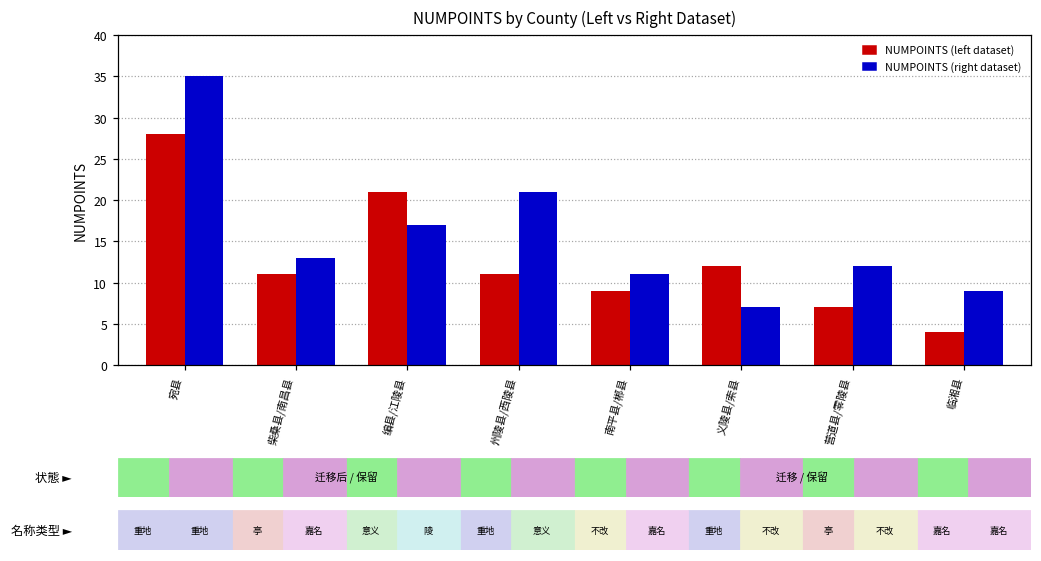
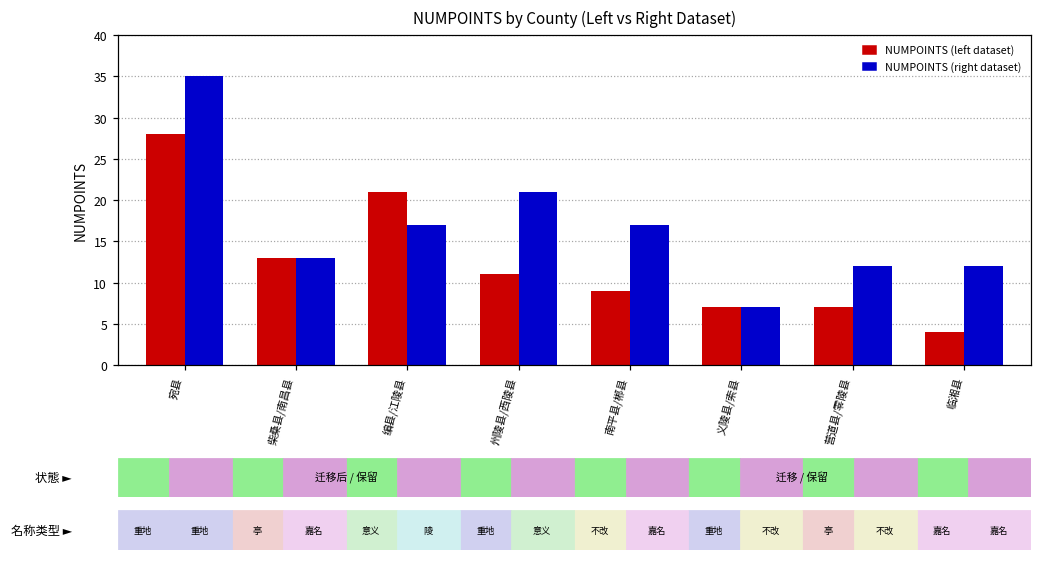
NUMPOINTS (left dataset), 柴桑县/南昌县: 11 -> 13
NUMPOINTS (right dataset), 南平县/郴县: 11 -> 17
NUMPOINTS (left dataset), 义陵县/索县: 12 -> 7
NUMPOINTS (right dataset), 临湘县: 9 -> 12
